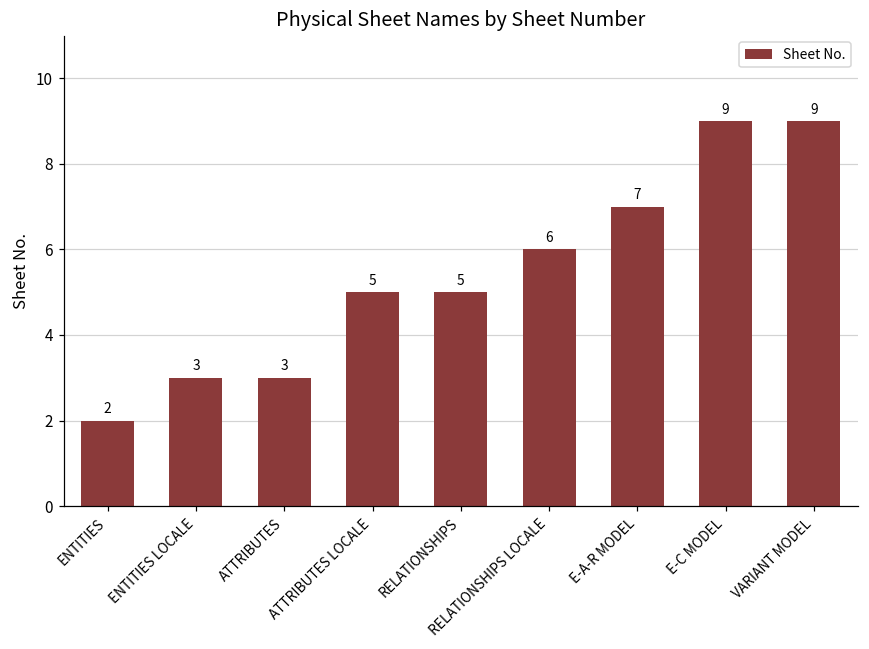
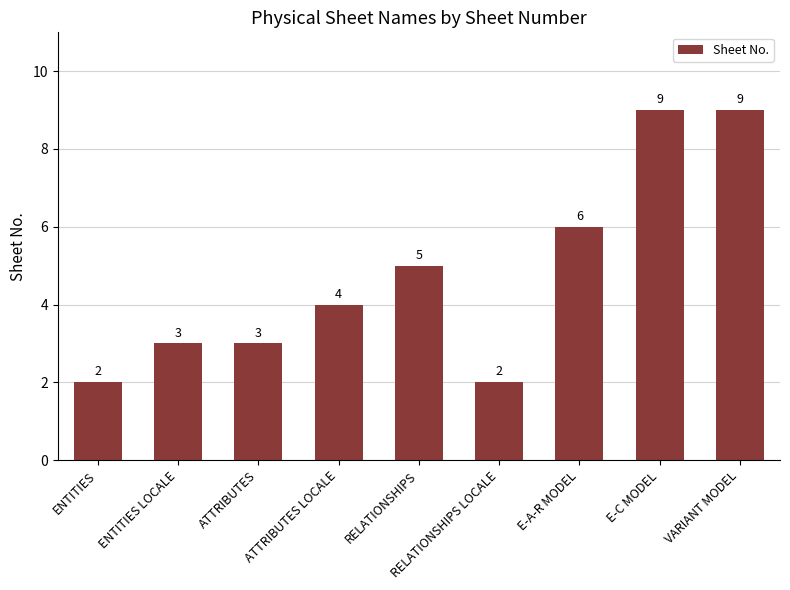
ATTRIBUTES LOCALE: 5 -> 4
RELATIONSHIPS LOCALE: 6 -> 2
E-A-R MODEL: 7 -> 6
